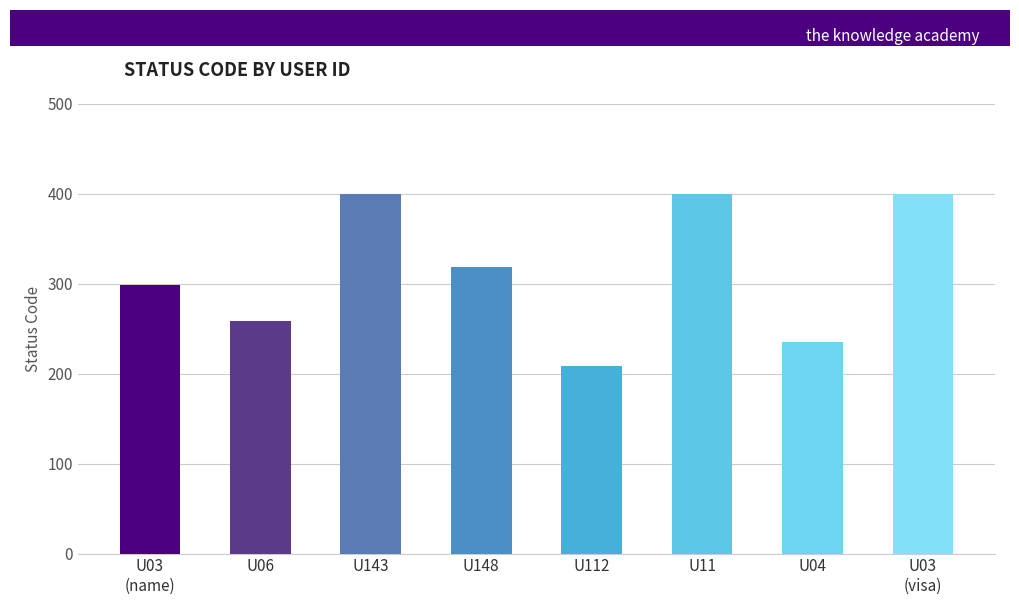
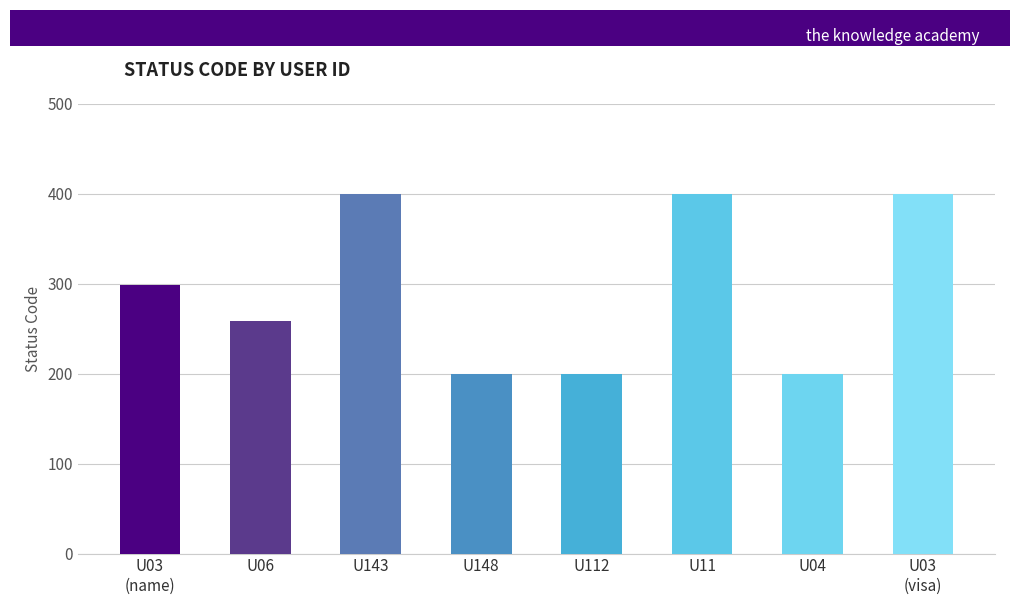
U148: 320 -> 200
U112: 210 -> 200
U04: 240 -> 200
